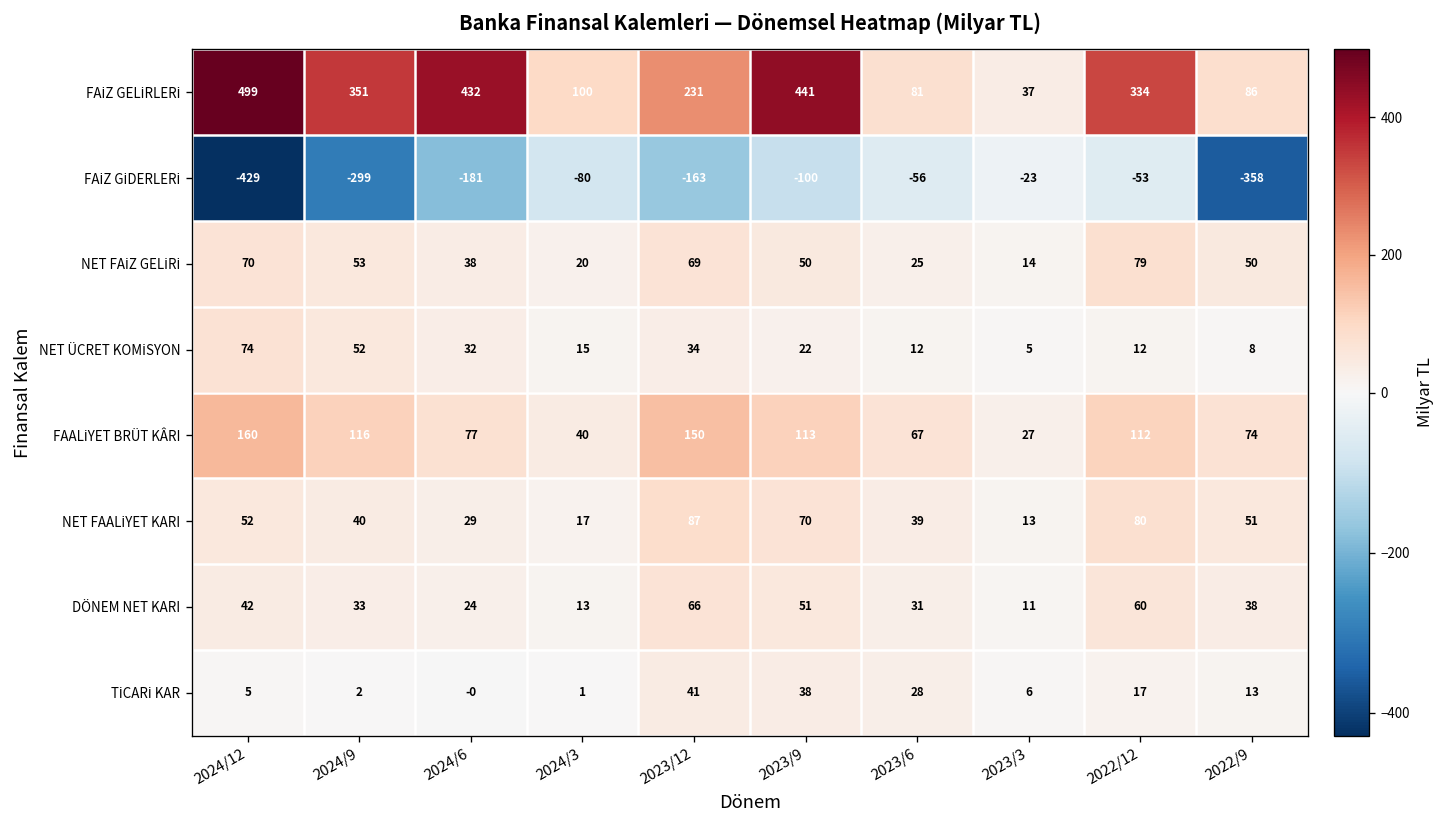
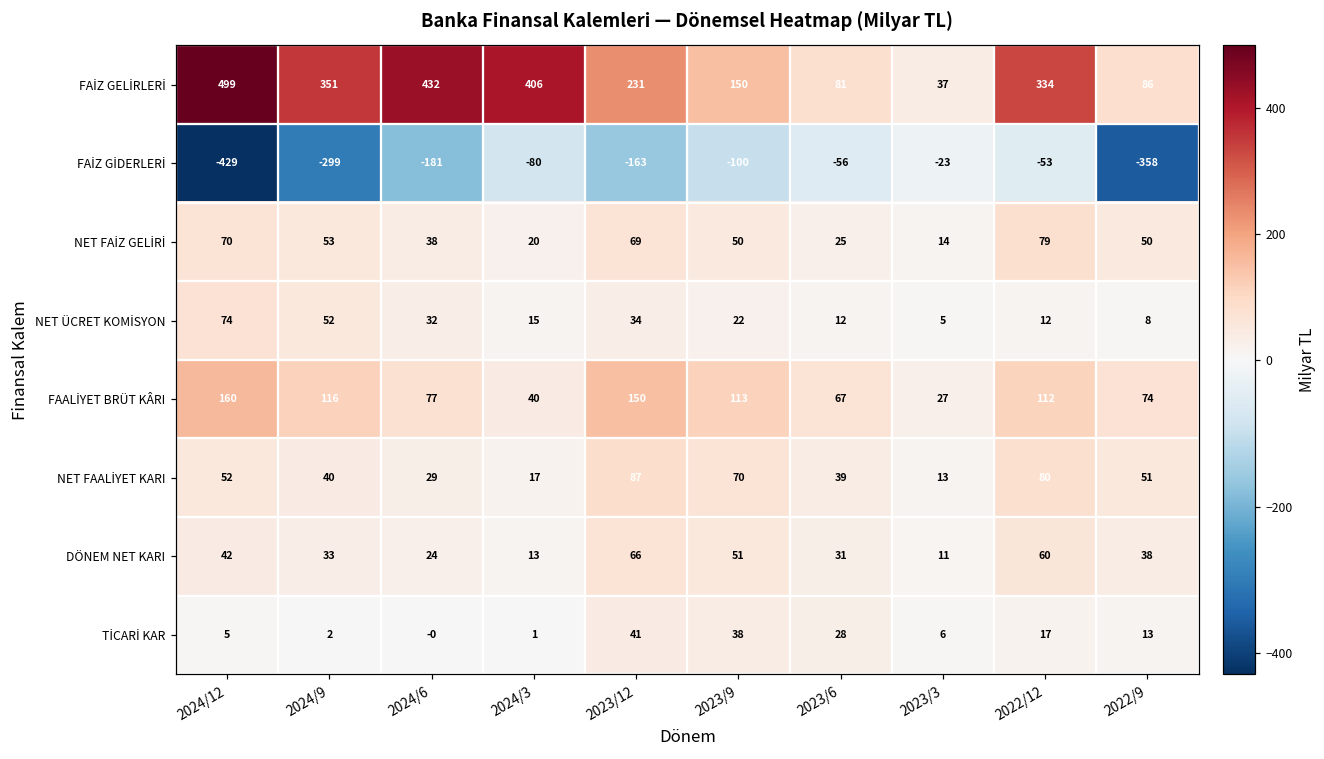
FAİZ GELİRLERİ, 2024/3: 100 -> 406
FAİZ GELİRLERİ, 2023/9: 441 -> 150
